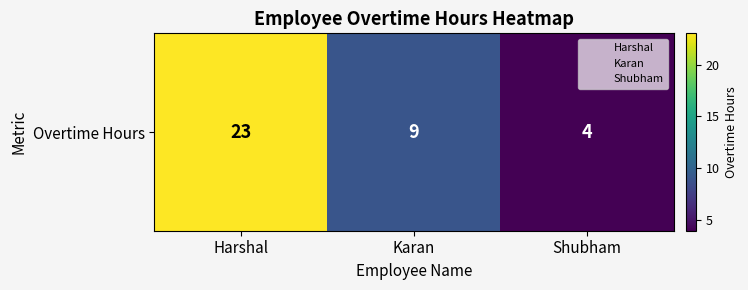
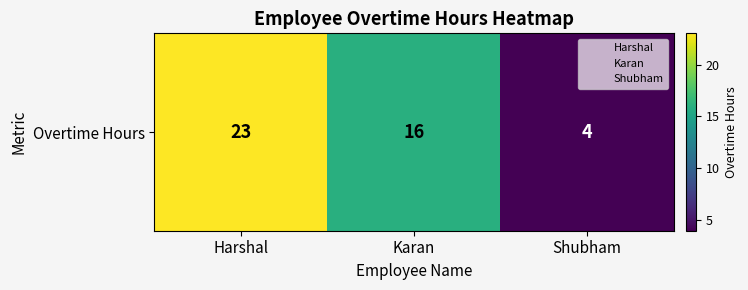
Overtime Hours, Karan: 9 -> 16
